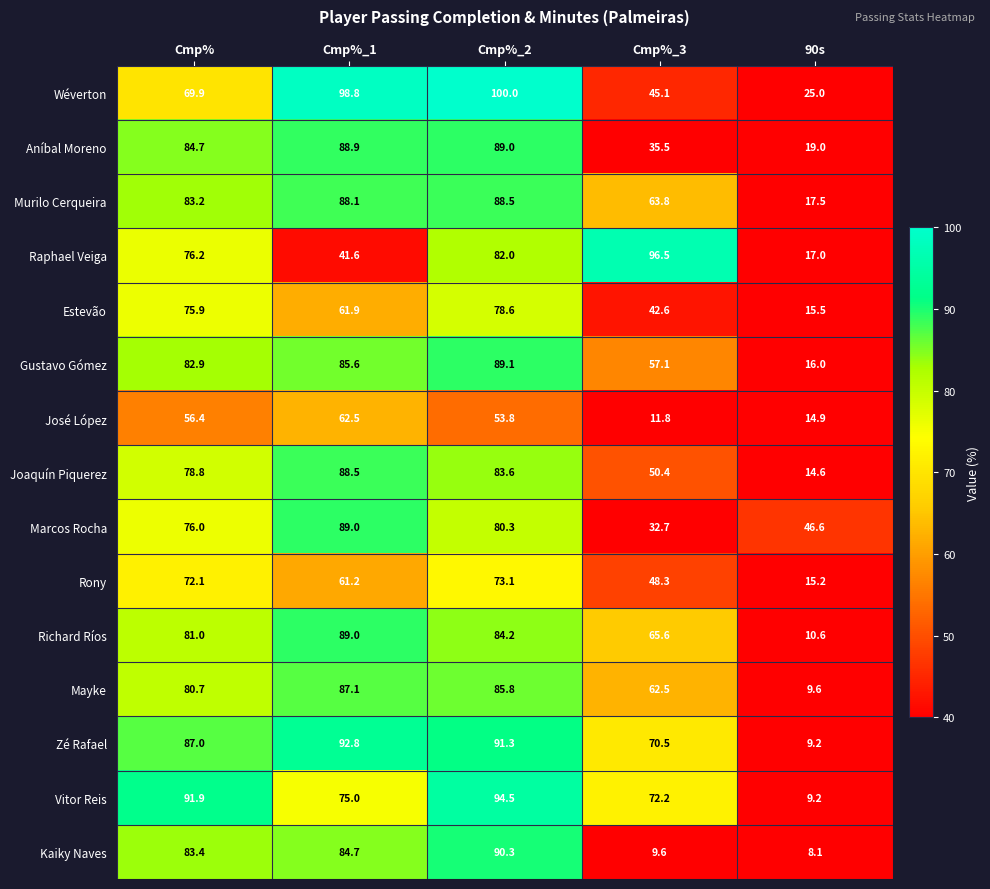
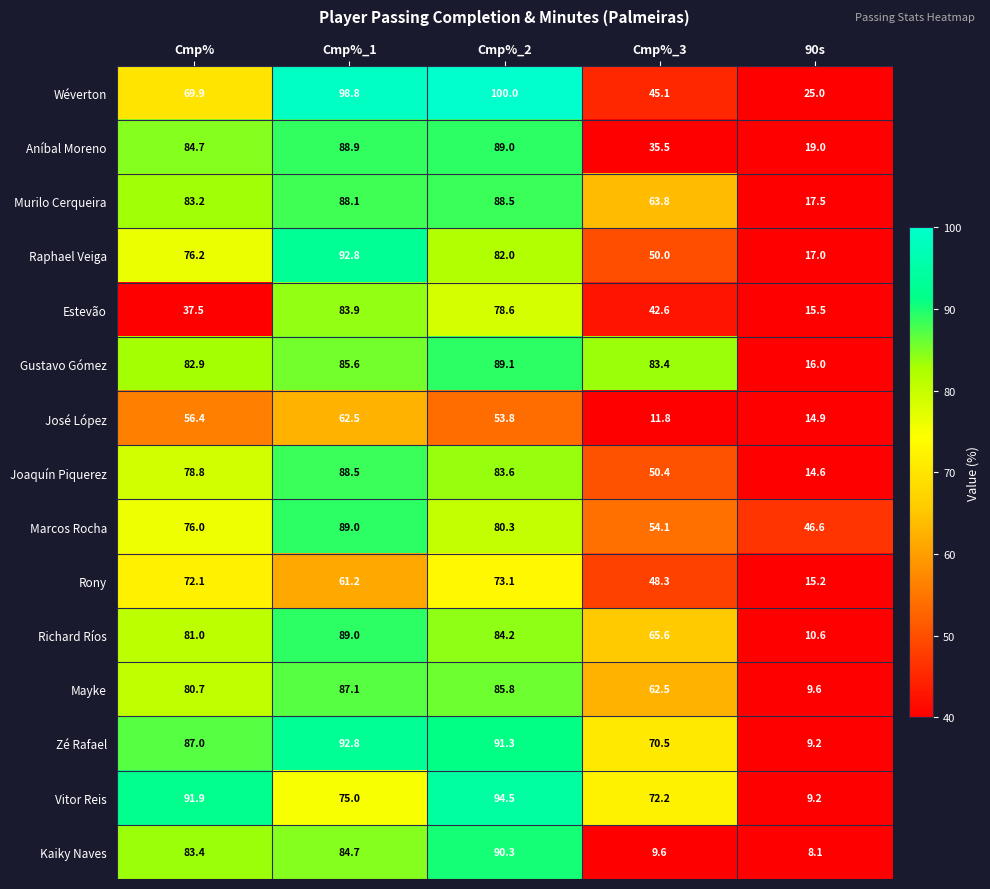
Raphael Veiga, Cmp%_1: 41.6 -> 92.8
Raphael Veiga, Cmp%_3: 96.5 -> 50.0
Estevão, Cmp%: 75.9 -> 37.5
Estevão, Cmp%_1: 61.9 -> 83.9
Gustavo Gómez, Cmp%_3: 57.1 -> 83.4
Marcos Rocha, Cmp%_3: 32.7 -> 54.1
